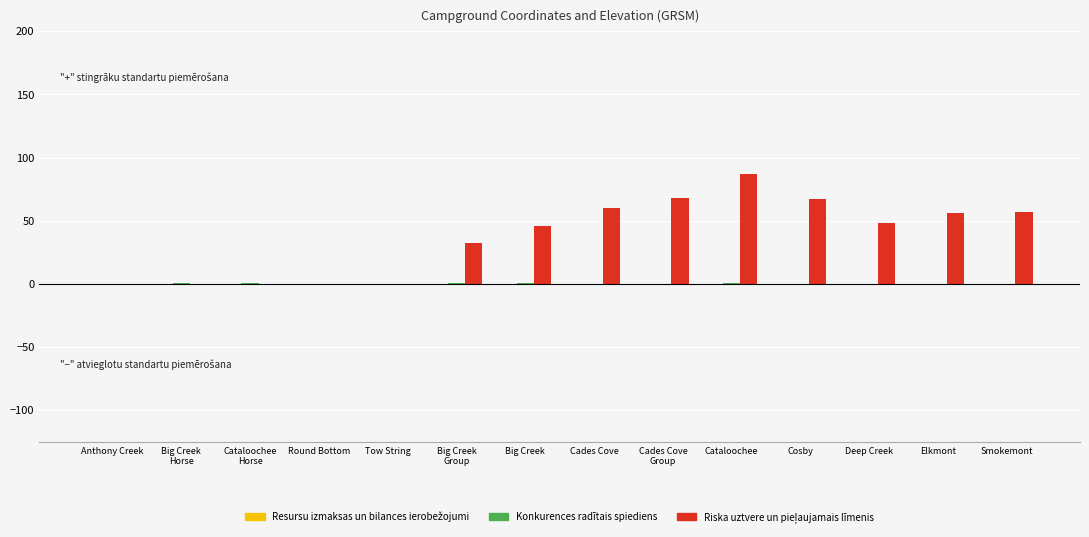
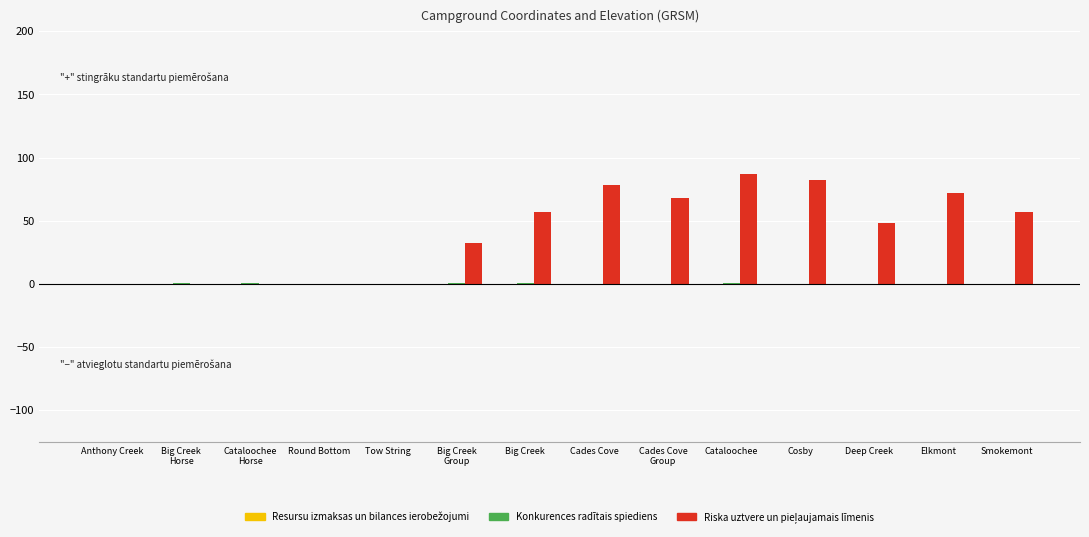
Riska uztvere un pieļaujamais līmenis, Big Creek: 46 -> 57
Riska uztvere un pieļaujamais līmenis, Cades Cove: 60 -> 78
Riska uztvere un pieļaujamais līmenis, Cosby: 67 -> 82
Riska uztvere un pieļaujamais līmenis, Elkmont: 56 -> 72
